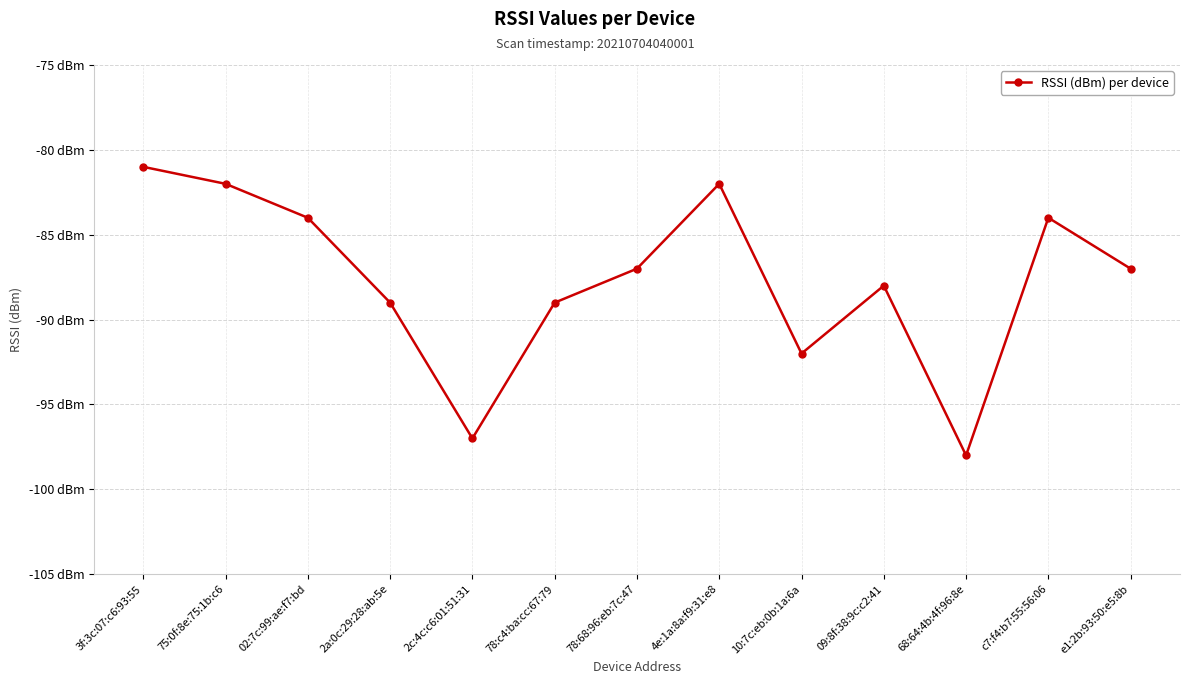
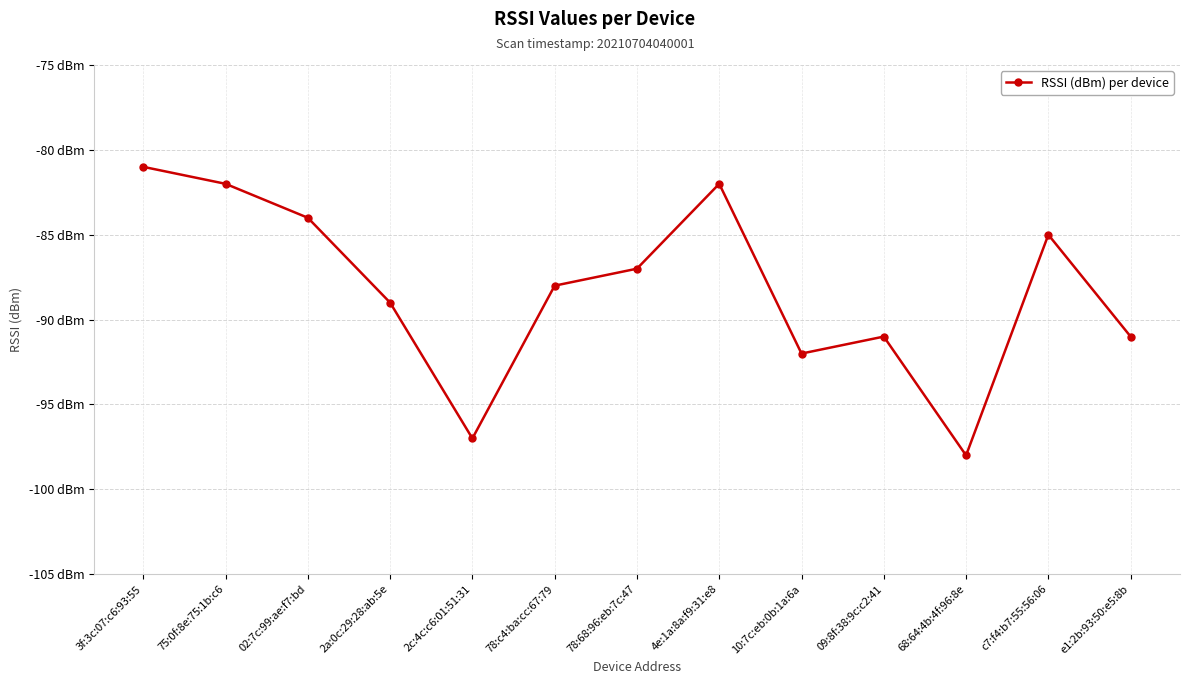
78:c4:ba:cc:67:79: -89 dBm -> -88 dBm
09:8f:38:9c:c2:41: -88 dBm -> -91 dBm
c7:f4:b7:55:56:06: -84 dBm -> -85 dBm
e1:2b:93:50:e5:8b: -87 dBm -> -91 dBm
